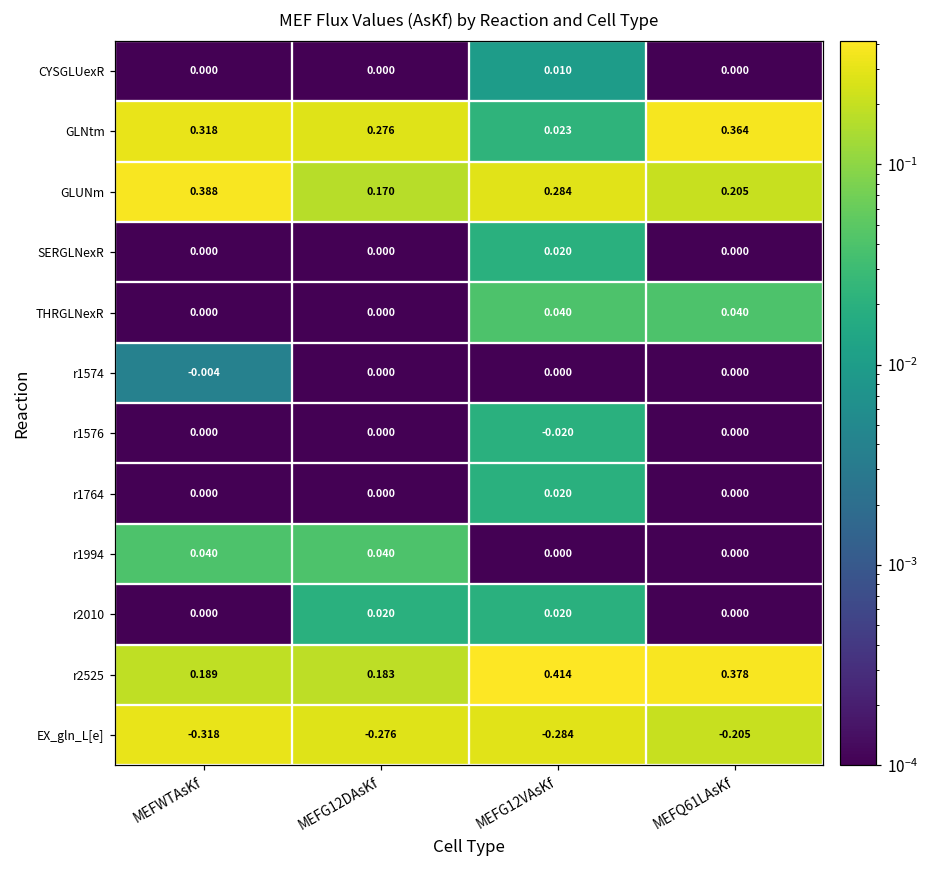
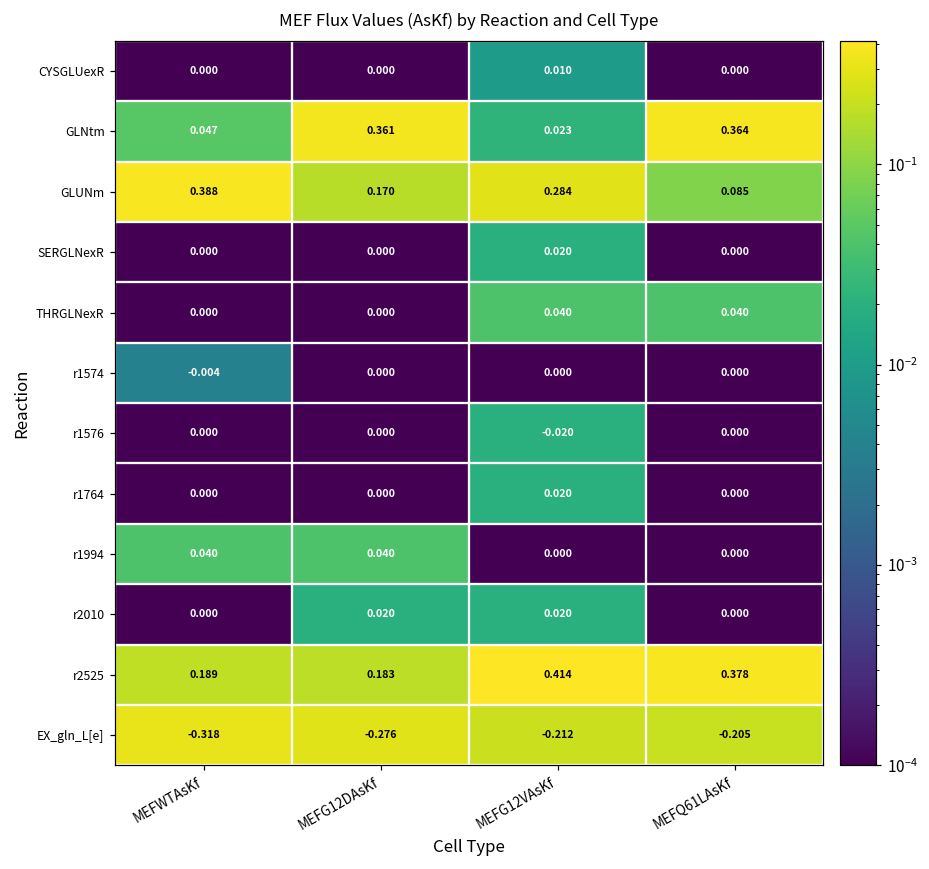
GLNtm, MEFWTAsKf: 0.318 -> 0.047
GLNtm, MEFG12DAsKf: 0.276 -> 0.361
GLUNm, MEFQ61LAsKf: 0.205 -> 0.085
EX_gln_L[e], MEFG12VAsKf: -0.284 -> -0.212
